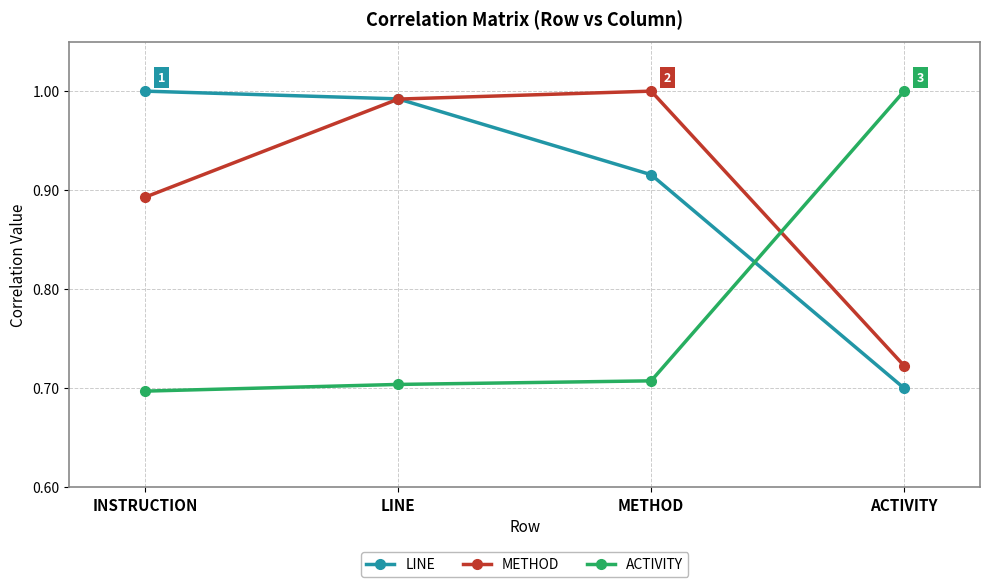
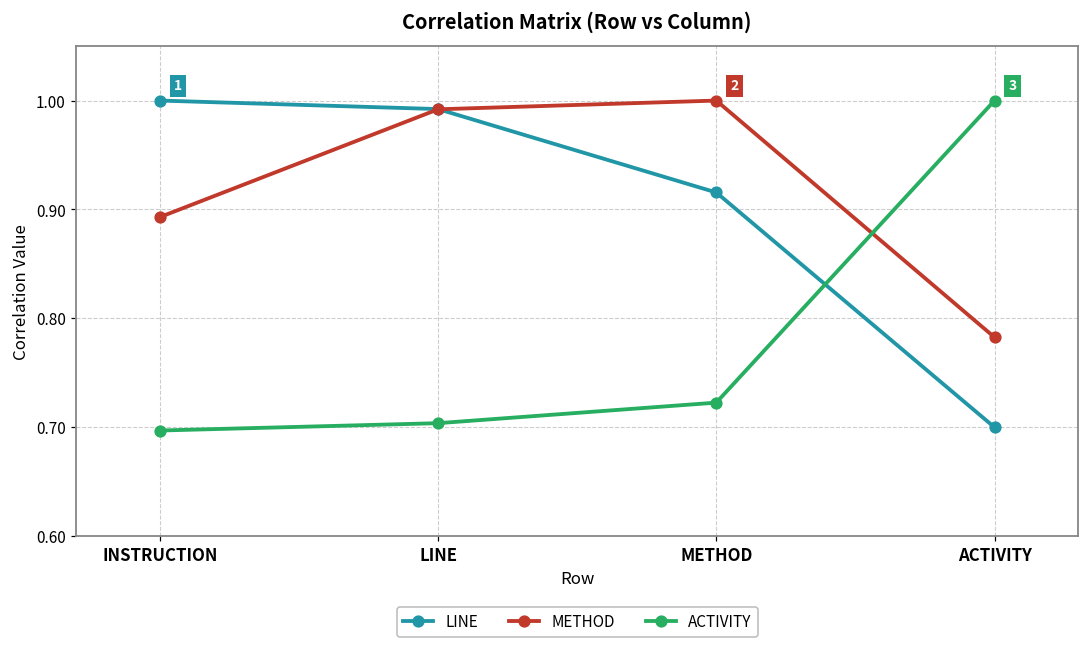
ACTIVITY, METHOD: 0.71 -> 0.72
METHOD, ACTIVITY: 0.72 -> 0.78
